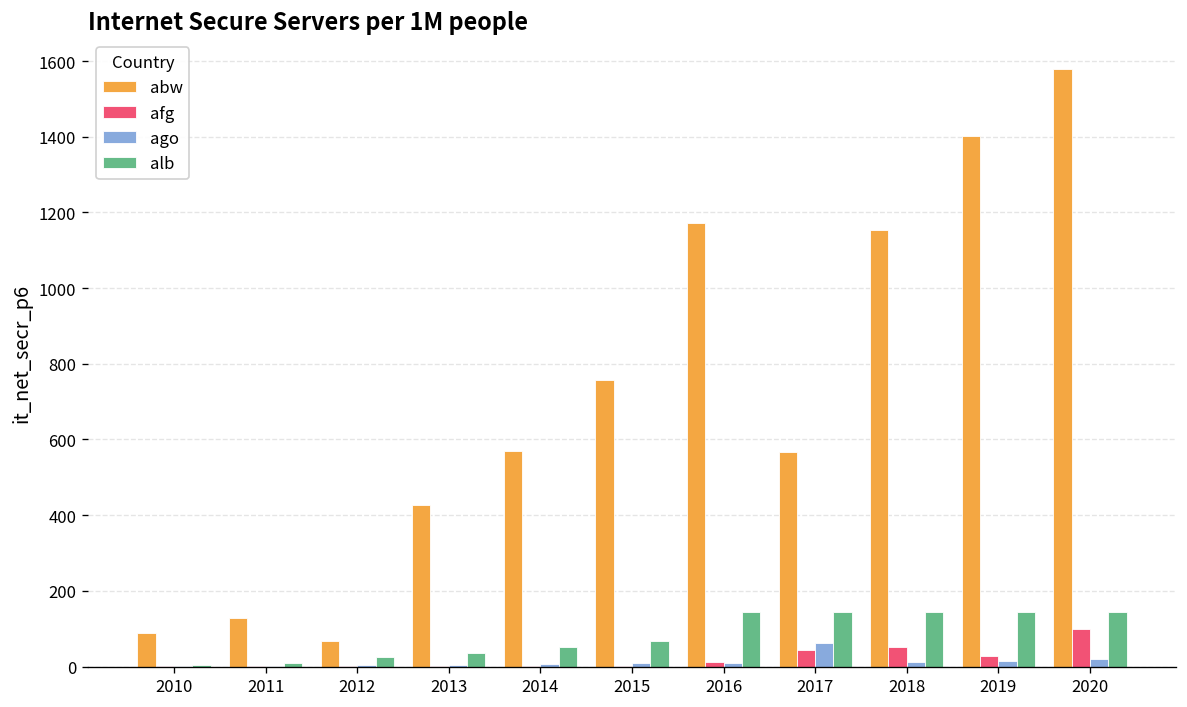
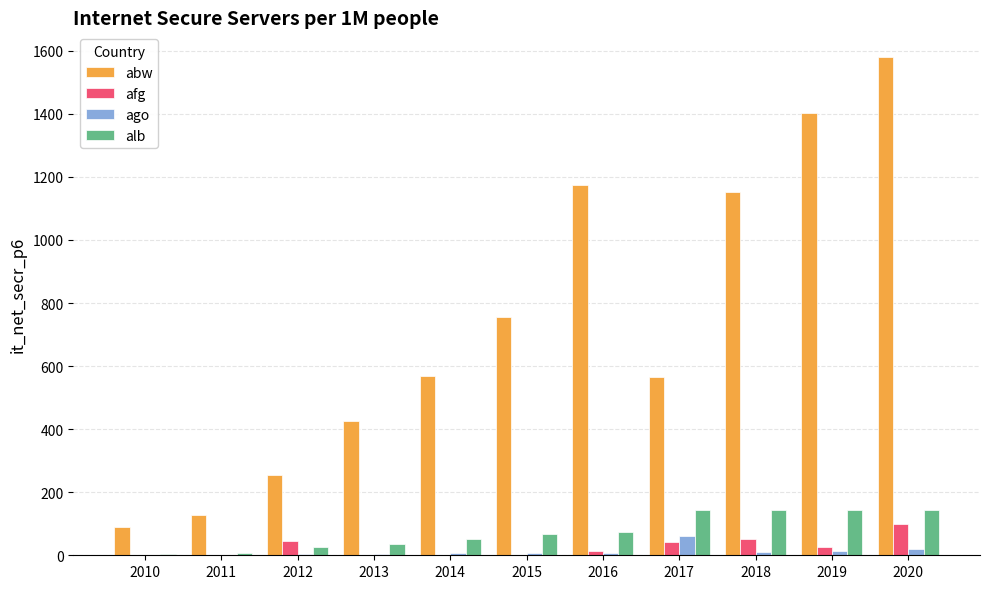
abw, 2012: 70 -> 250
afg, 2012: 0 -> 40
alb, 2016: 140 -> 80
